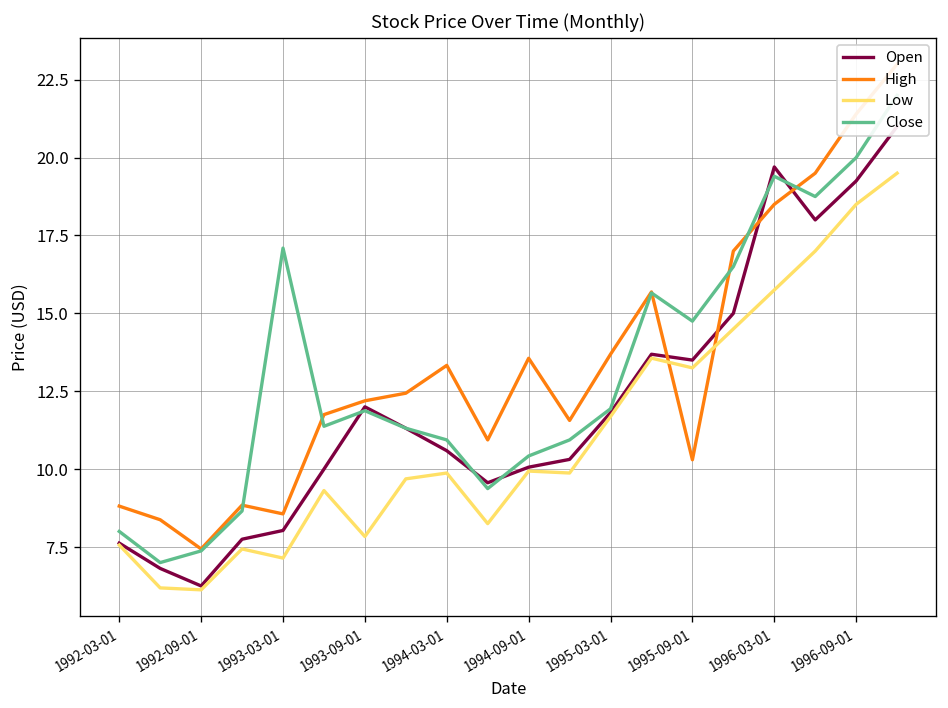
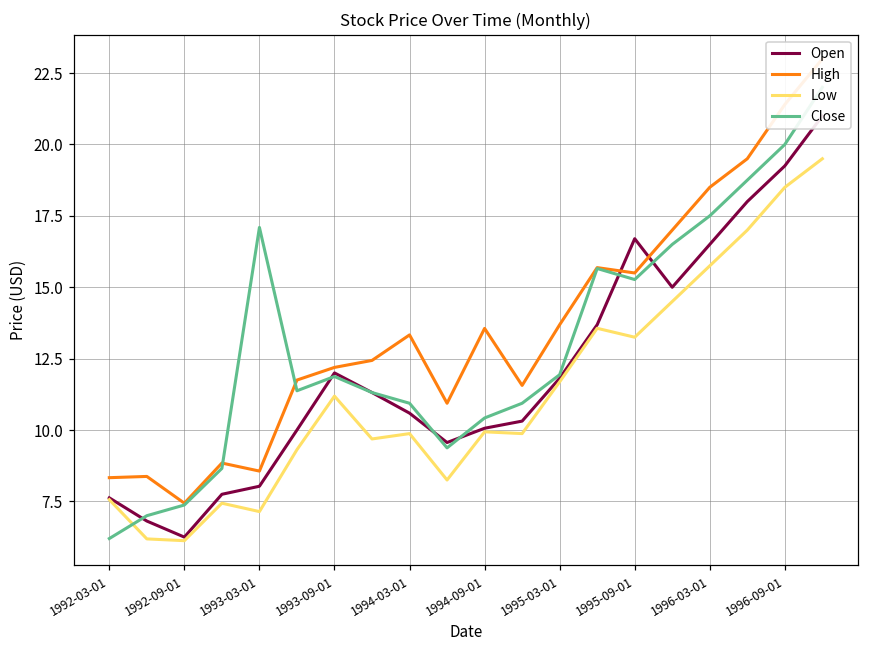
High, 1992-03-01: 8.8 -> 8.3
Close, 1992-03-01: 8.0 -> 6.2
Low, 1993-09-01: 7.8 -> 11.2
Open, 1995-09-01: 13.5 -> 16.7
High, 1995-09-01: 10.3 -> 15.5
Close, 1995-09-01: 14.8 -> 15.3
Open, 1996-03-01: 19.7 -> 16.5
Close, 1996-03-01: 19.4 -> 17.5
